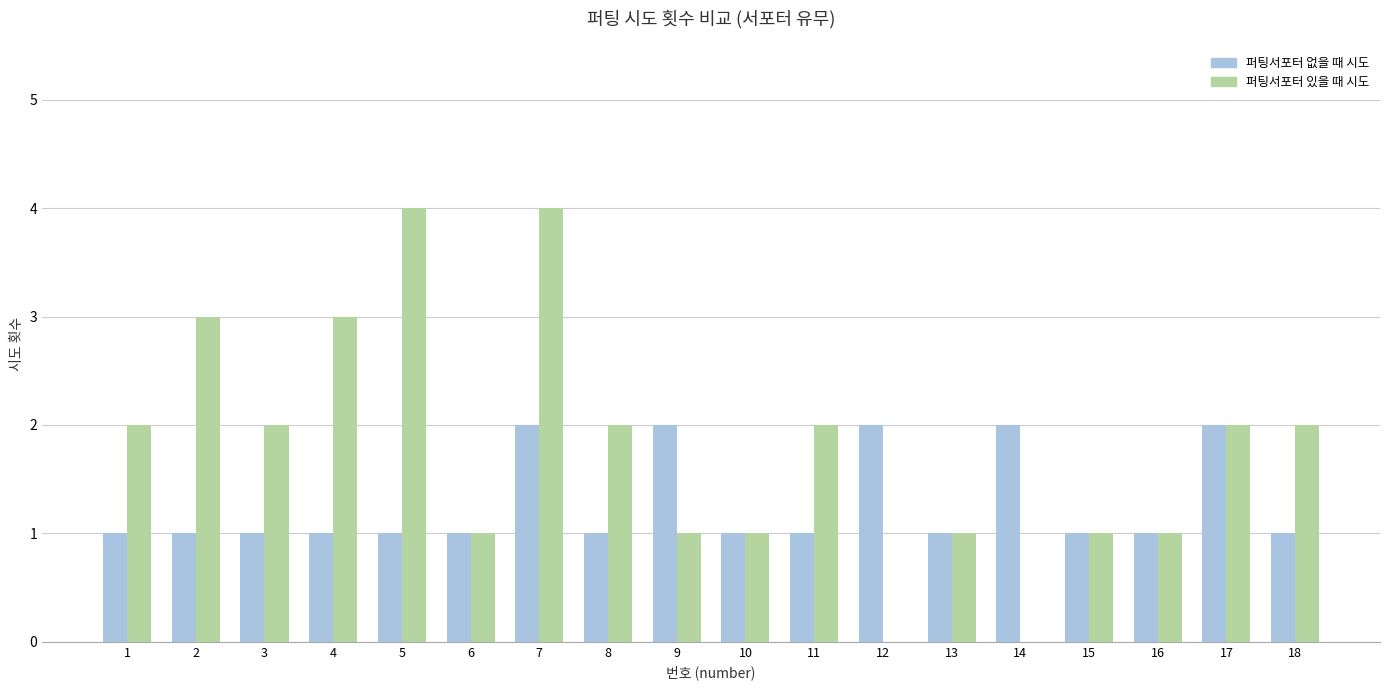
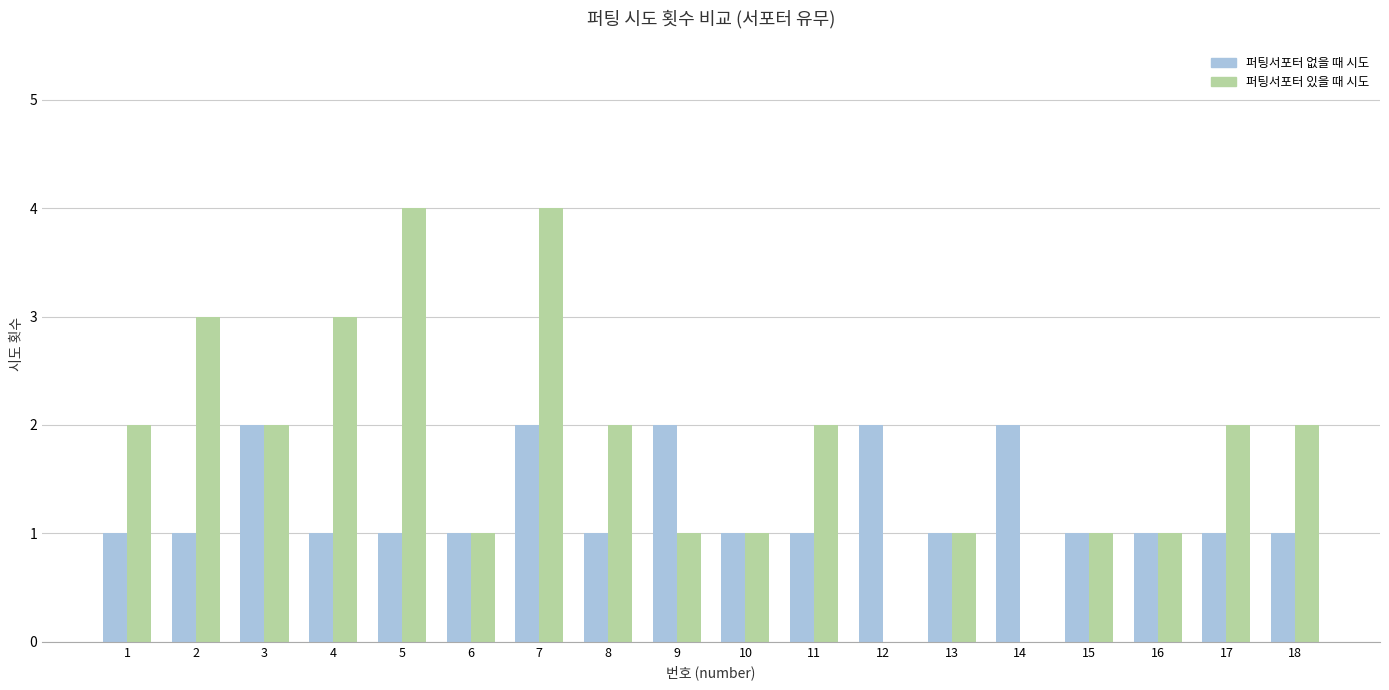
퍼팅서포터 없을 때 시도, 3: 1 -> 2
퍼팅서포터 없을 때 시도, 17: 2 -> 1
